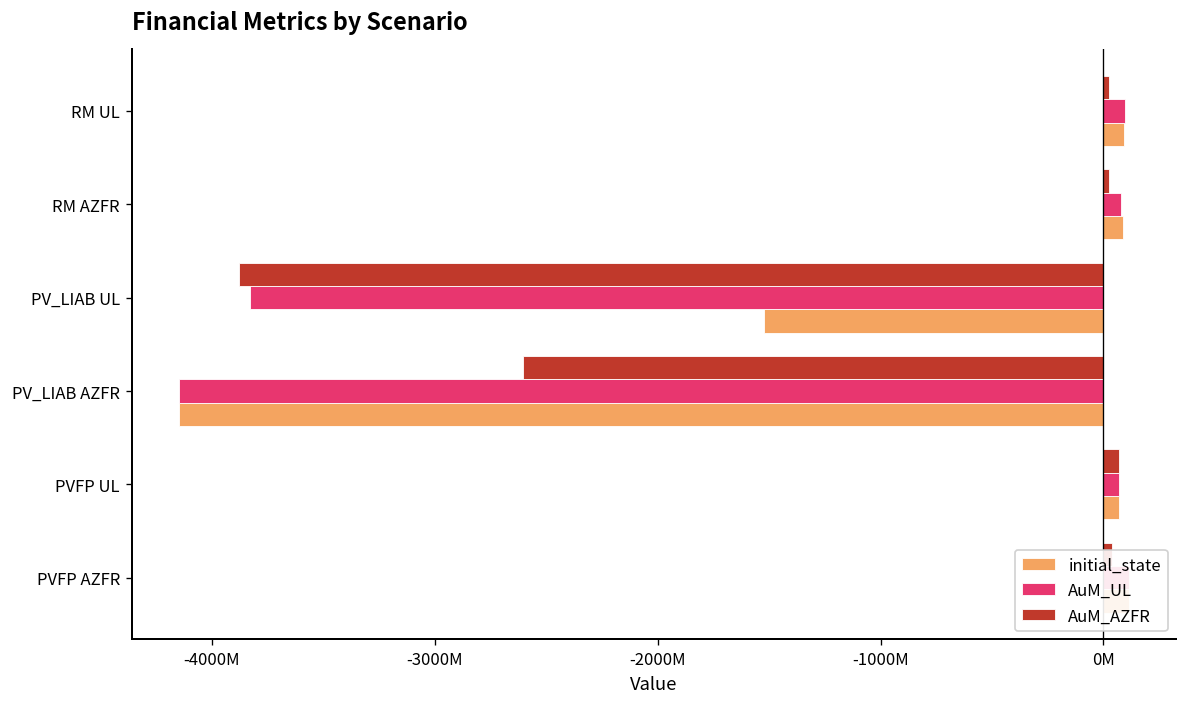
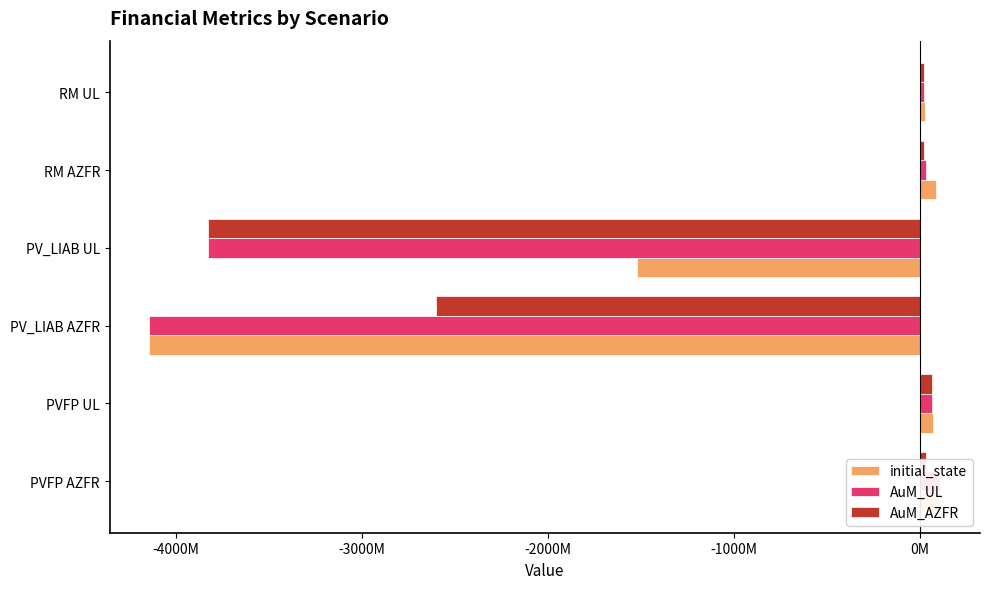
AuM_UL, RM UL: 100000000 -> 30000000
initial_state, RM UL: 90000000 -> 30000000
AuM_UL, RM AZFR: 80000000 -> 30000000
AuM_AZFR, PV_LIAB UL: -3880000000 -> -3830000000
